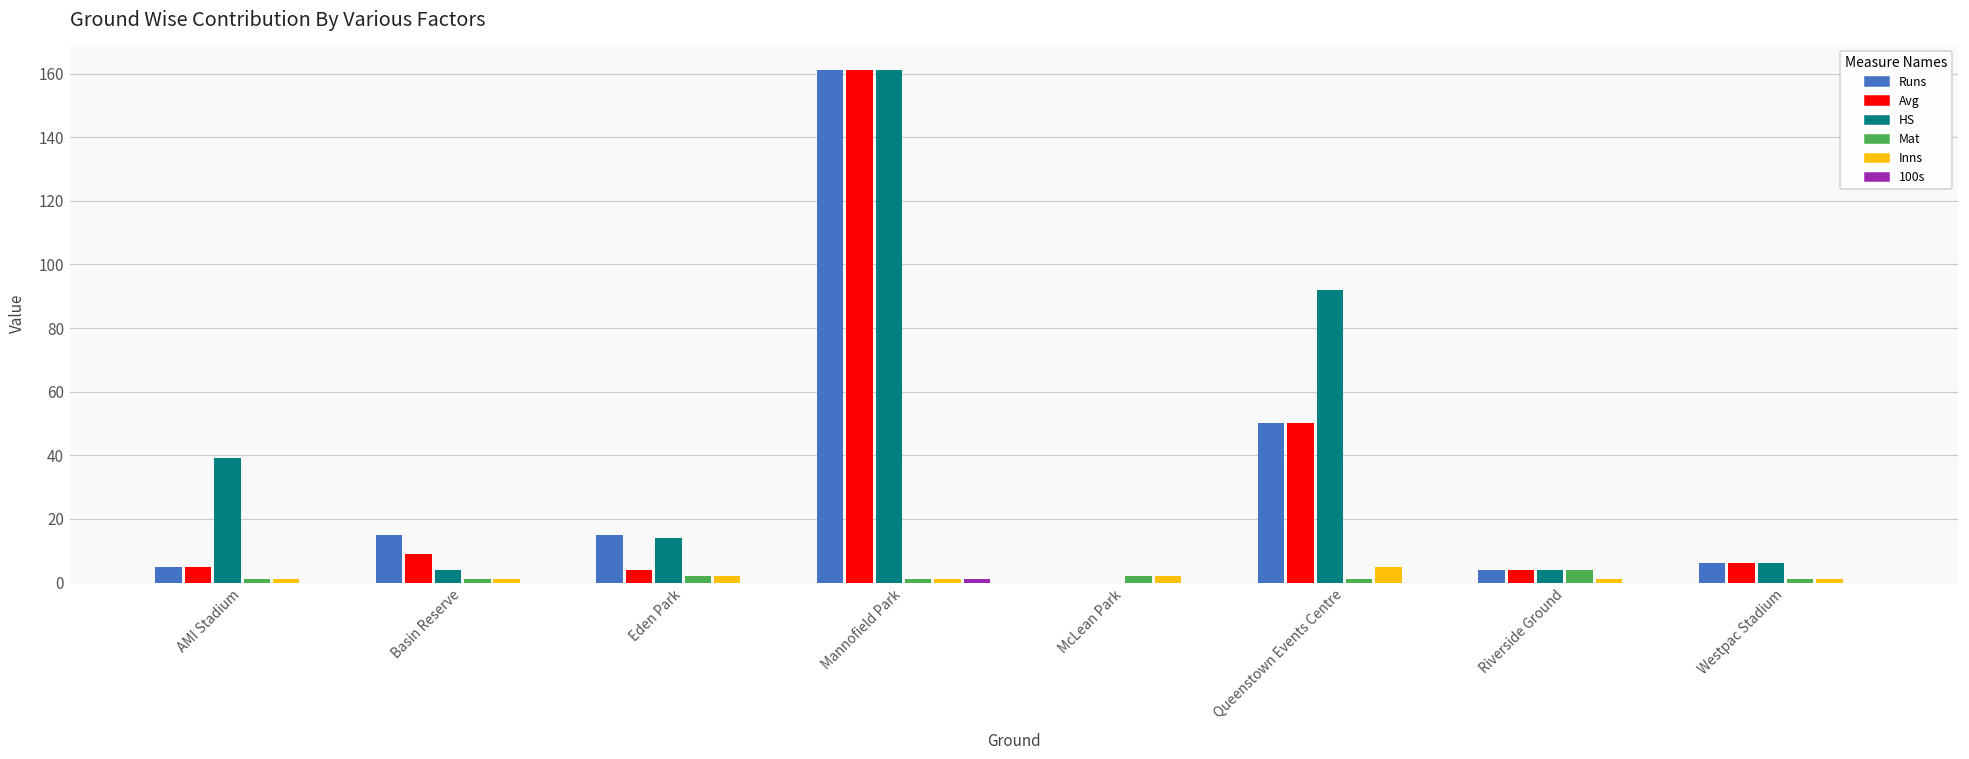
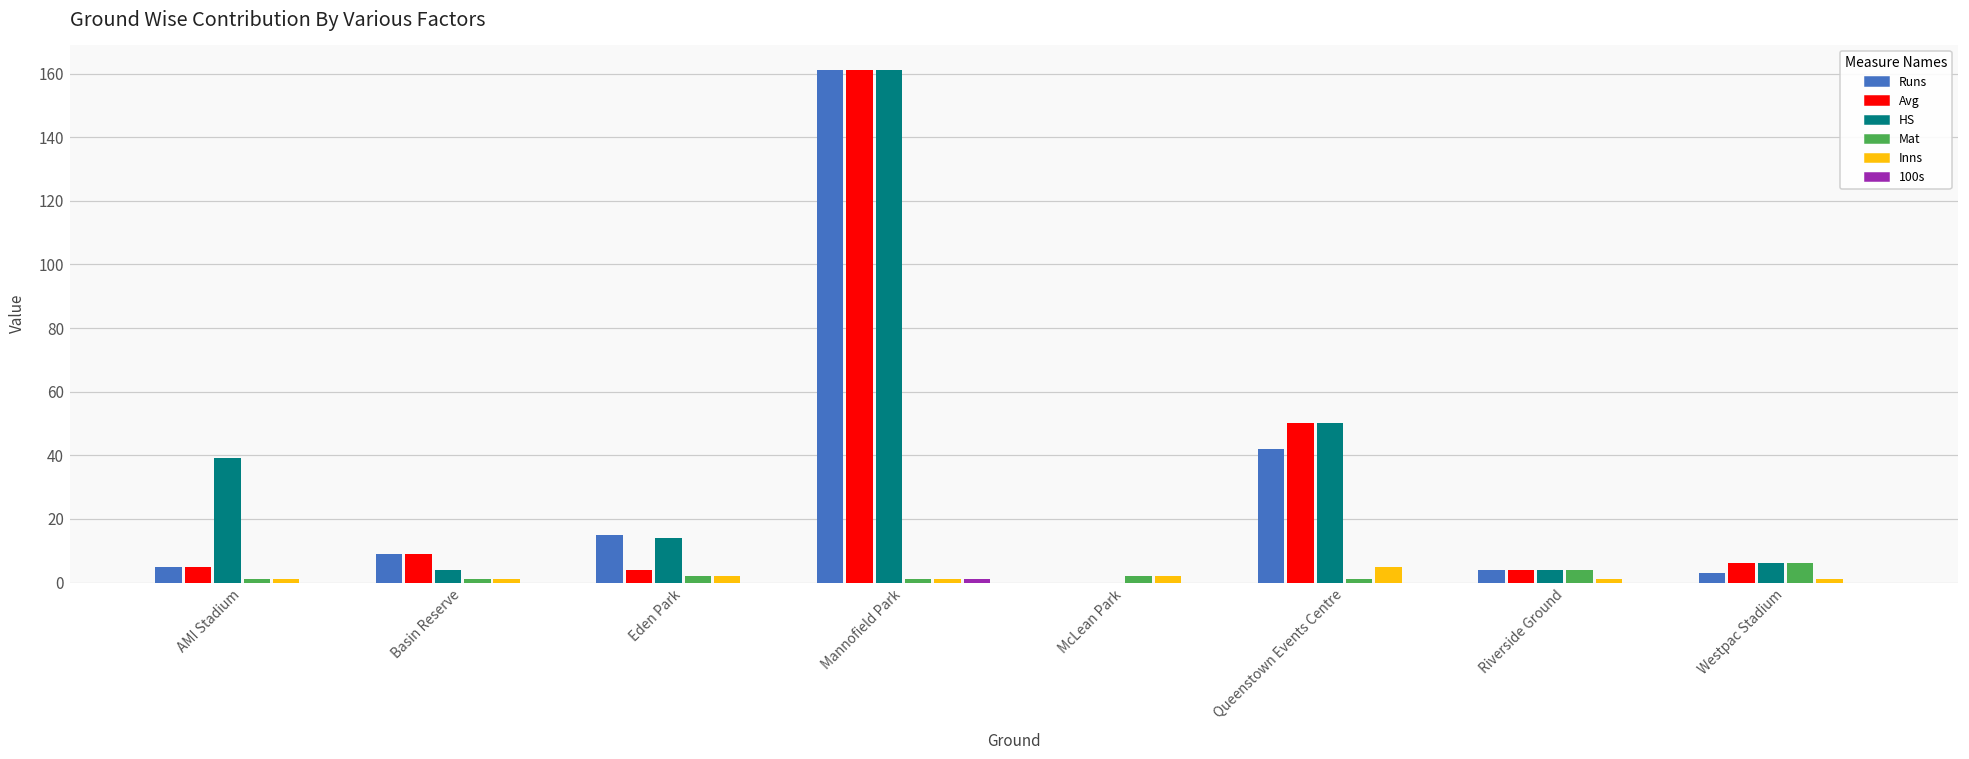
Runs, Basin Reserve: 15 -> 9
Runs, Queenstown Events Centre: 50 -> 42
HS, Queenstown Events Centre: 92 -> 50
Runs, Westpac Stadium: 6 -> 3
Mat, Westpac Stadium: 1 -> 6
